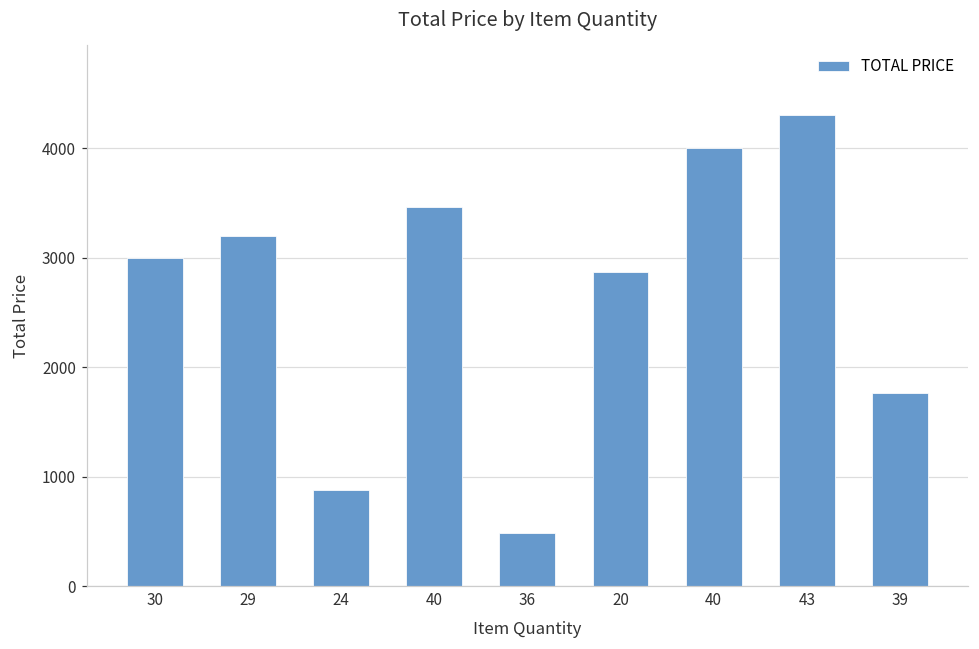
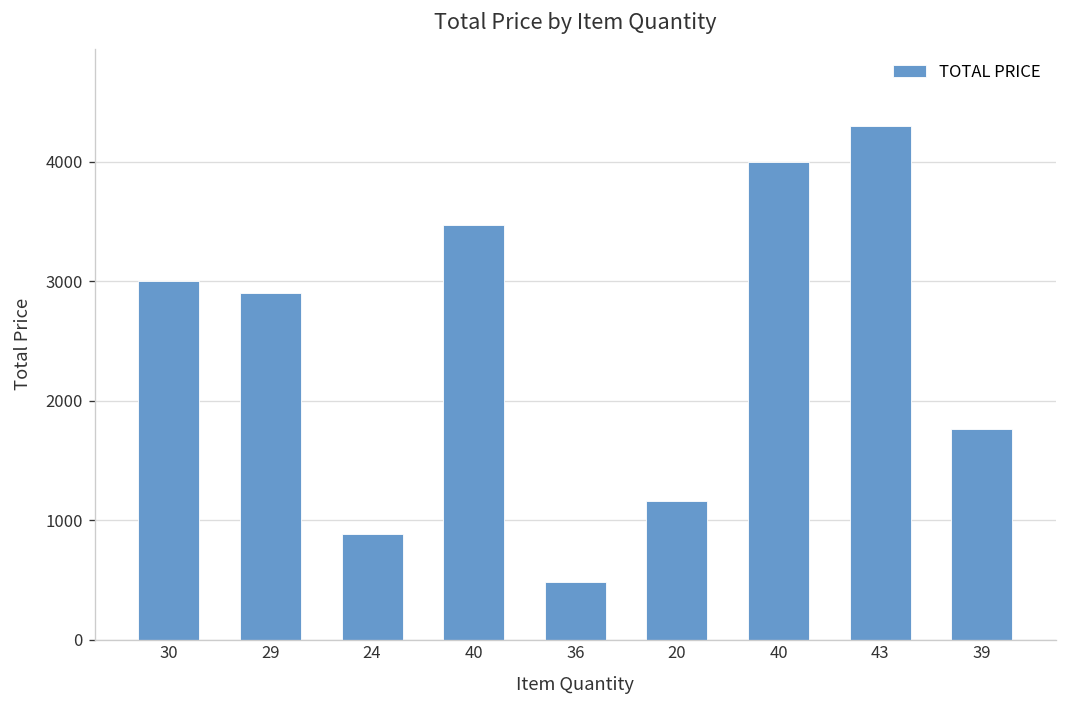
29: 3200 -> 2900
20: 2900 -> 1200
